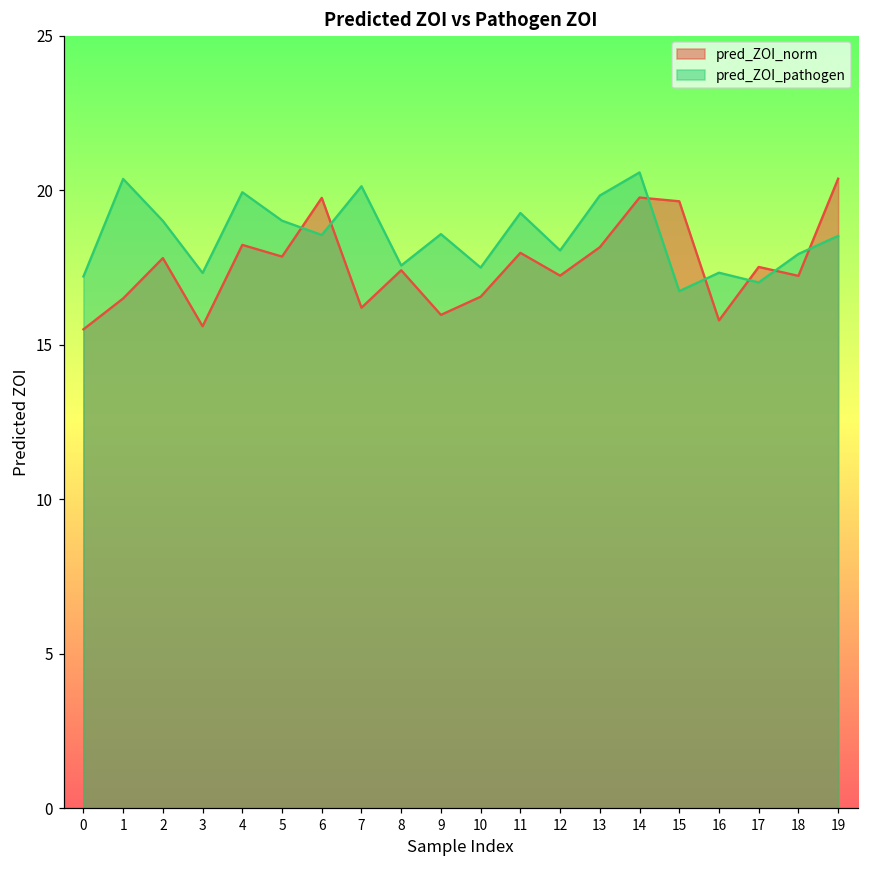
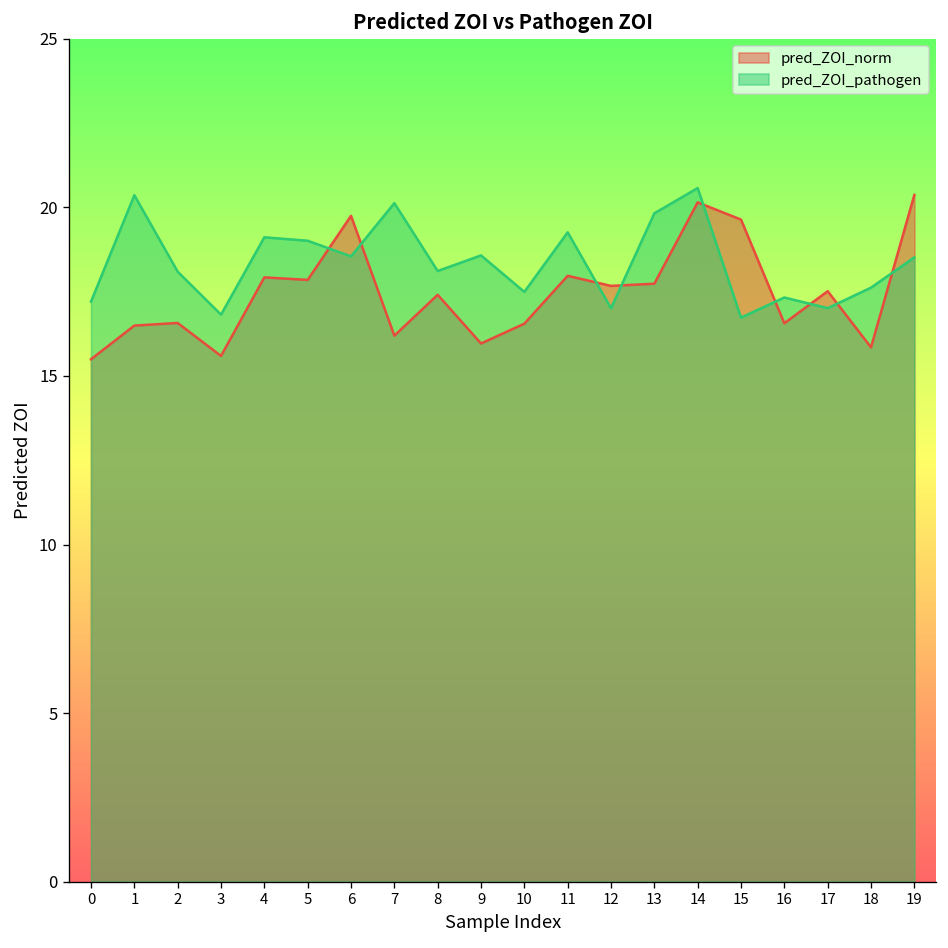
pred_ZOI_norm, 2: 17.8 -> 16.6
pred_ZOI_pathogen, 2: 19.0 -> 18.1
pred_ZOI_pathogen, 3: 17.3 -> 16.8
pred_ZOI_norm, 4: 18.2 -> 17.9
pred_ZOI_pathogen, 4: 19.9 -> 19.1
pred_ZOI_pathogen, 8: 17.6 -> 18.1
pred_ZOI_norm, 12: 17.2 -> 17.7
pred_ZOI_pathogen, 12: 18.0 -> 17.0
pred_ZOI_norm, 13: 18.2 -> 17.7
pred_ZOI_norm, 14: 19.8 -> 20.1
pred_ZOI_norm, 16: 15.8 -> 16.6
pred_ZOI_norm, 18: 17.2 -> 15.8
pred_ZOI_pathogen, 18: 17.9 -> 17.6
